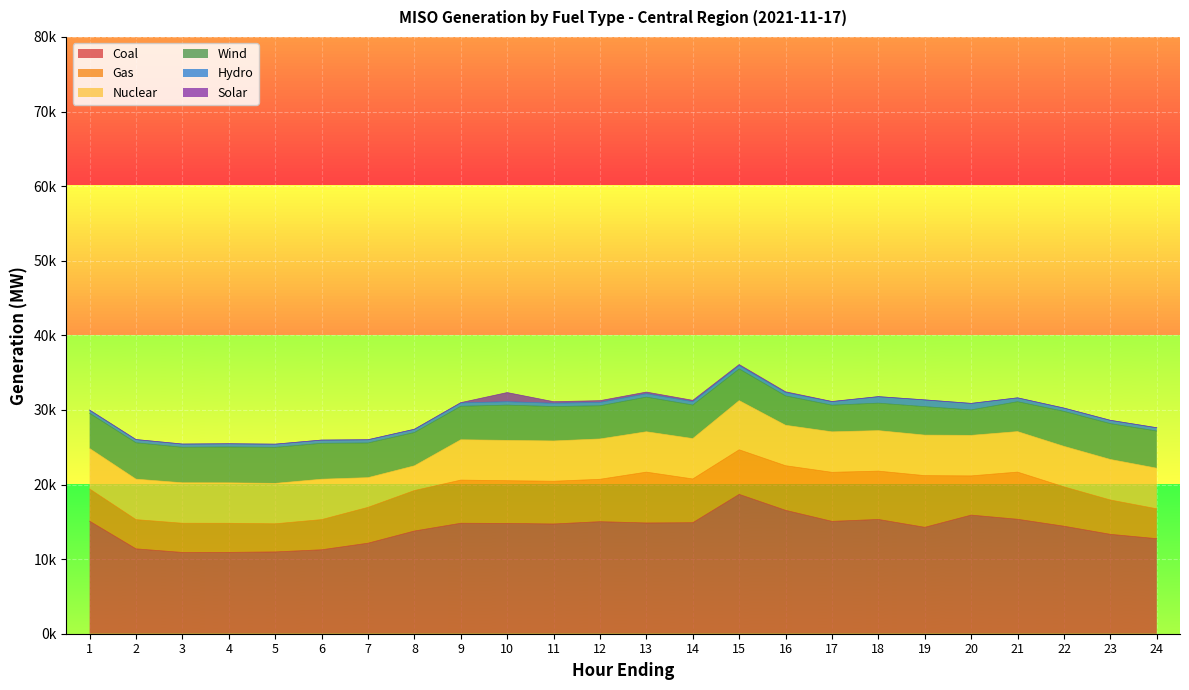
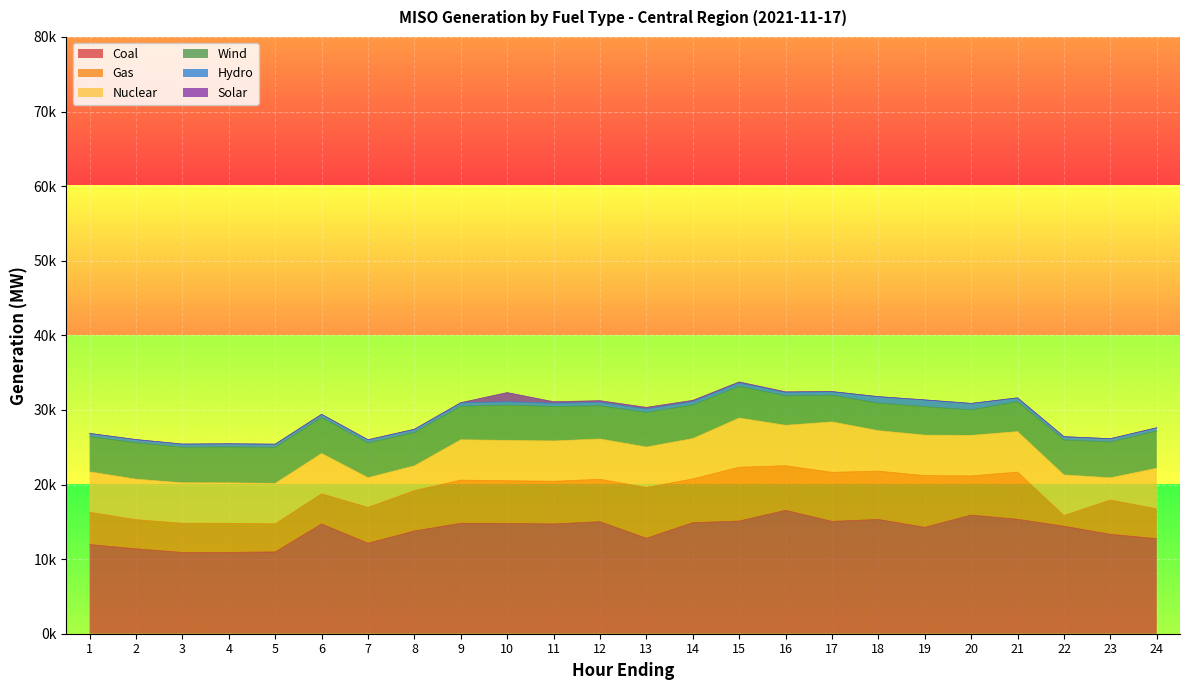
Coal, 1: 15000 -> 12000
Coal, 6: 11000 -> 15000
Coal, 13: 15000 -> 13000
Coal, 15: 19000 -> 15000
Gas, 15: 6000 -> 7000
Nuclear, 17: 5000 -> 7000
Gas, 22: 5000 -> 1000
Nuclear, 23: 5000 -> 3000
